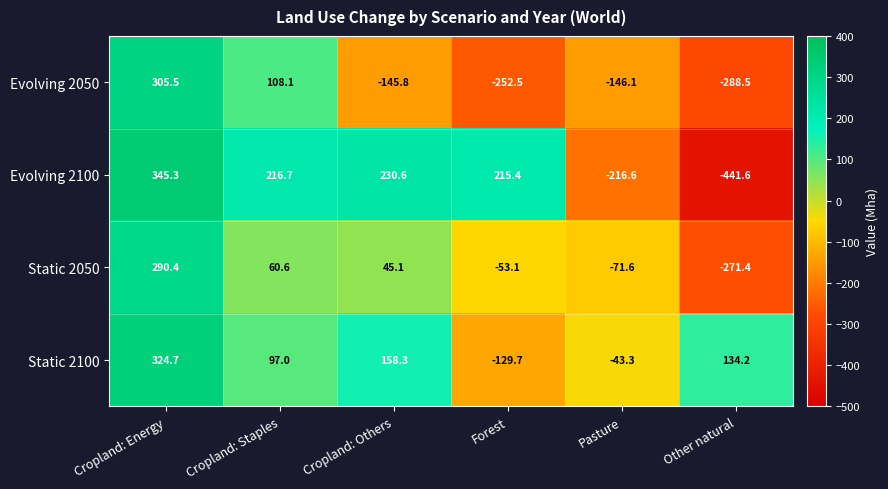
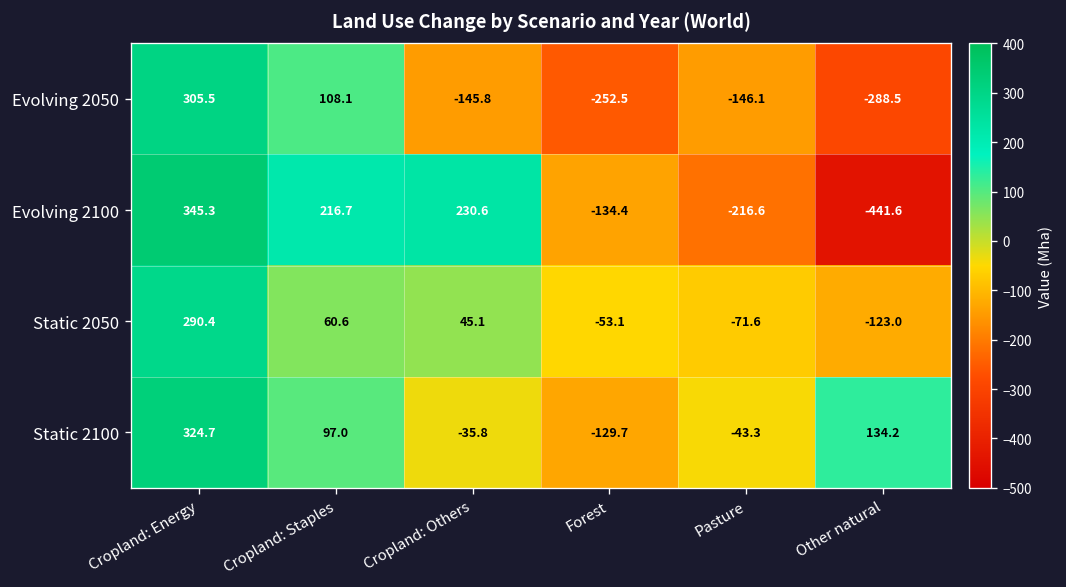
Evolving 2100, Forest: 215.4 -> -134.4
Static 2050, Other natural: -271.4 -> -123.0
Static 2100, Cropland: Others: 158.3 -> -35.8
